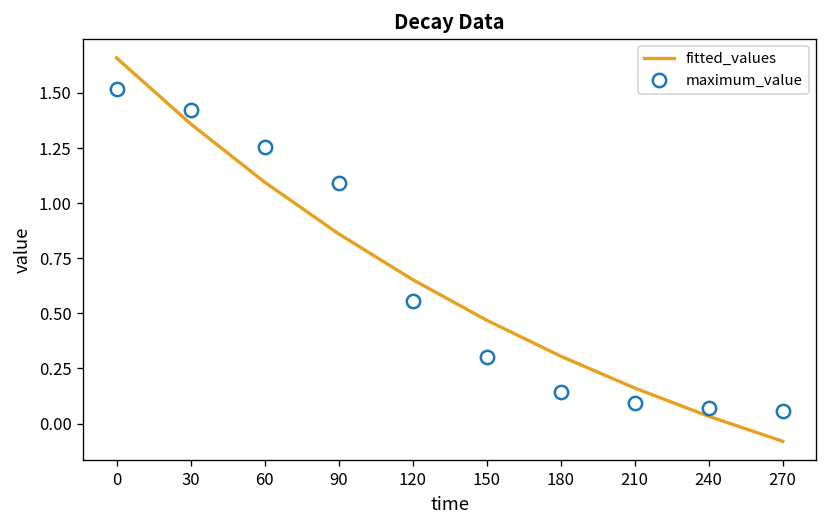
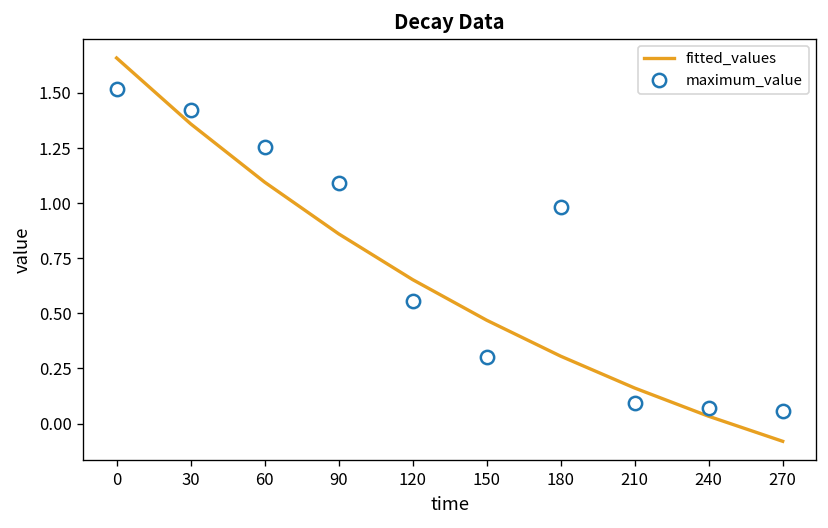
maximum_value, 180: 0.14 -> 0.98
